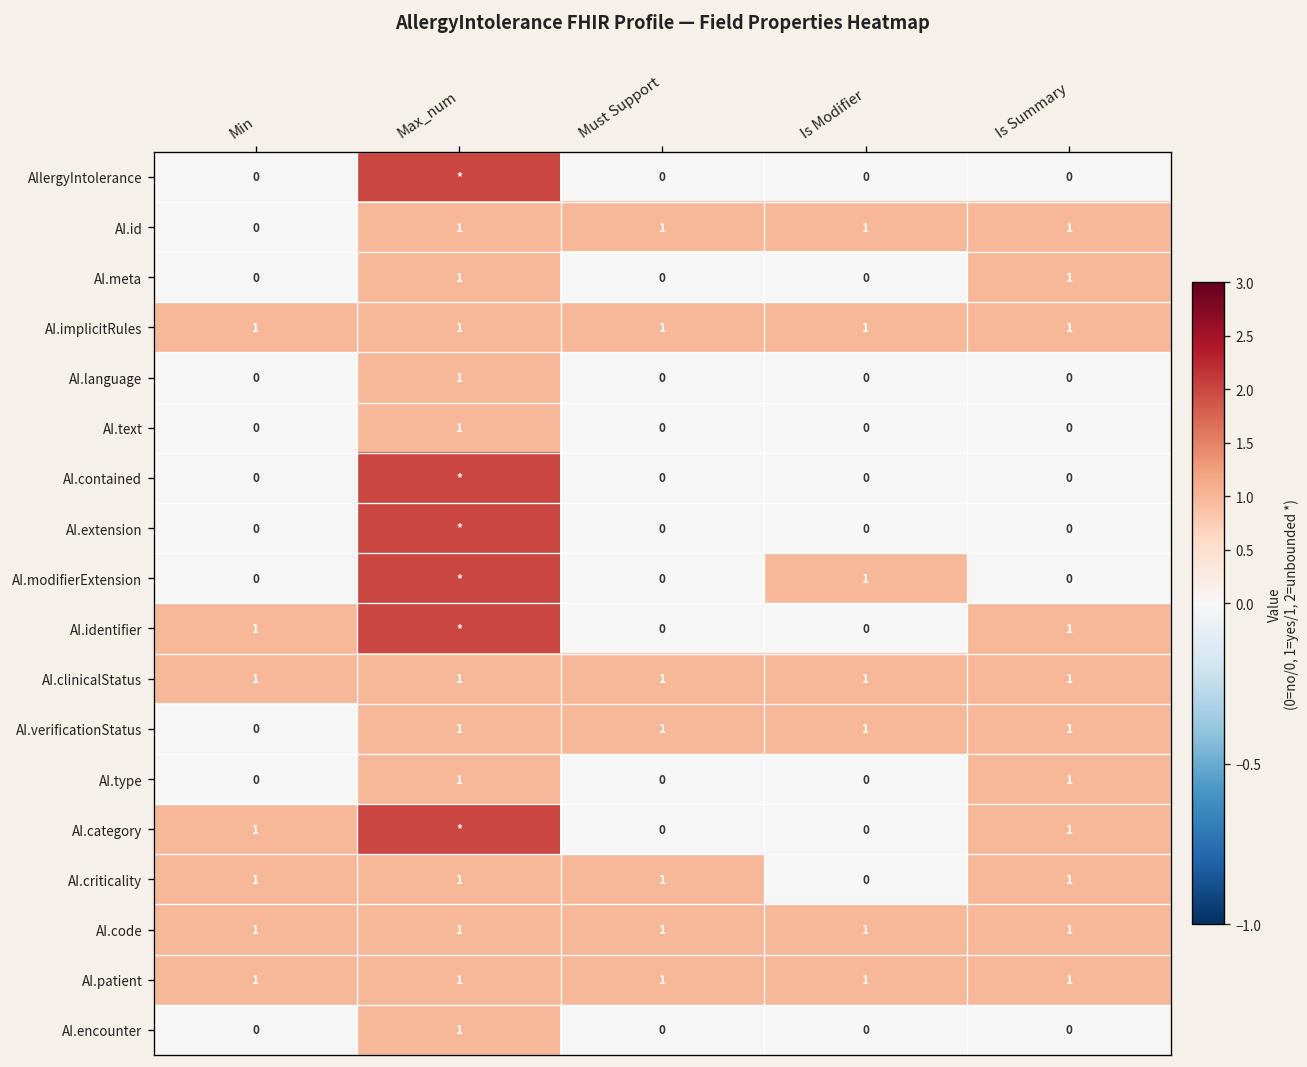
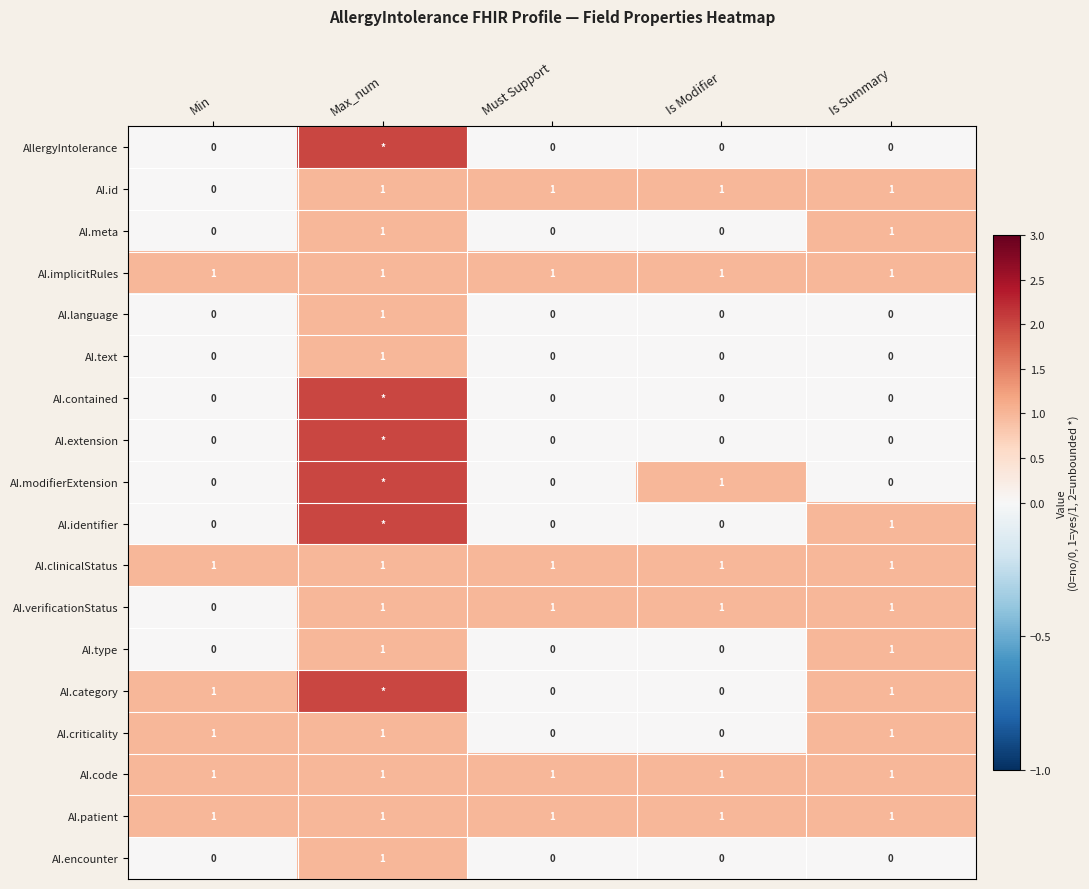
AI.identifier, Min: 1 -> 0
AI.criticality, Must Support: 1 -> 0
